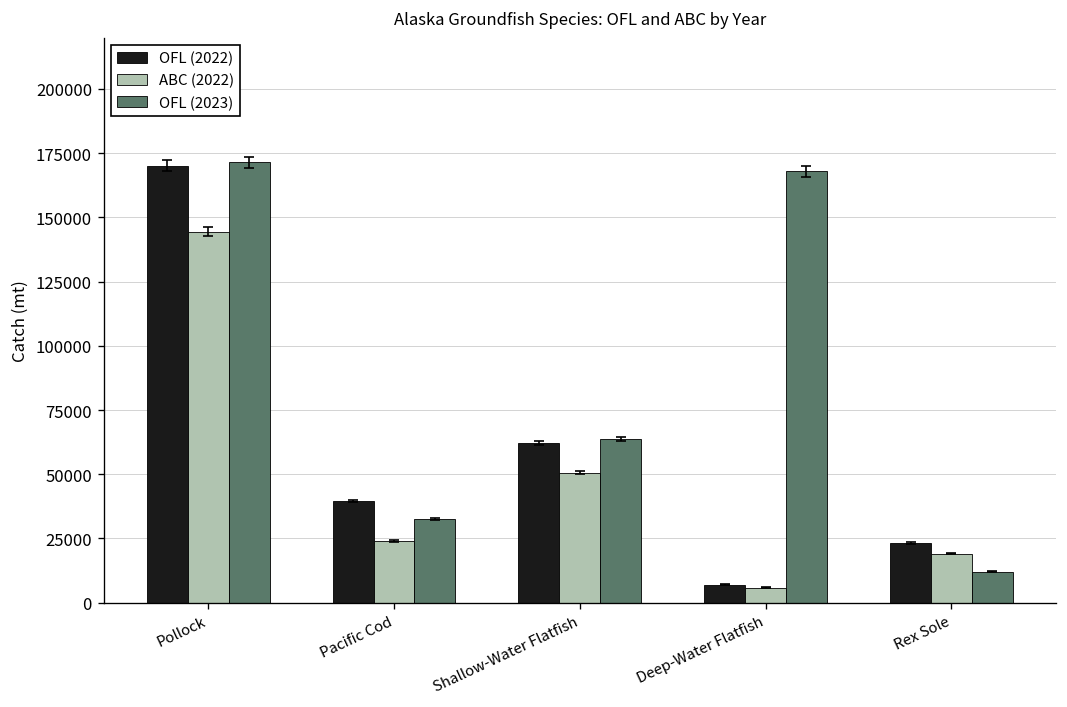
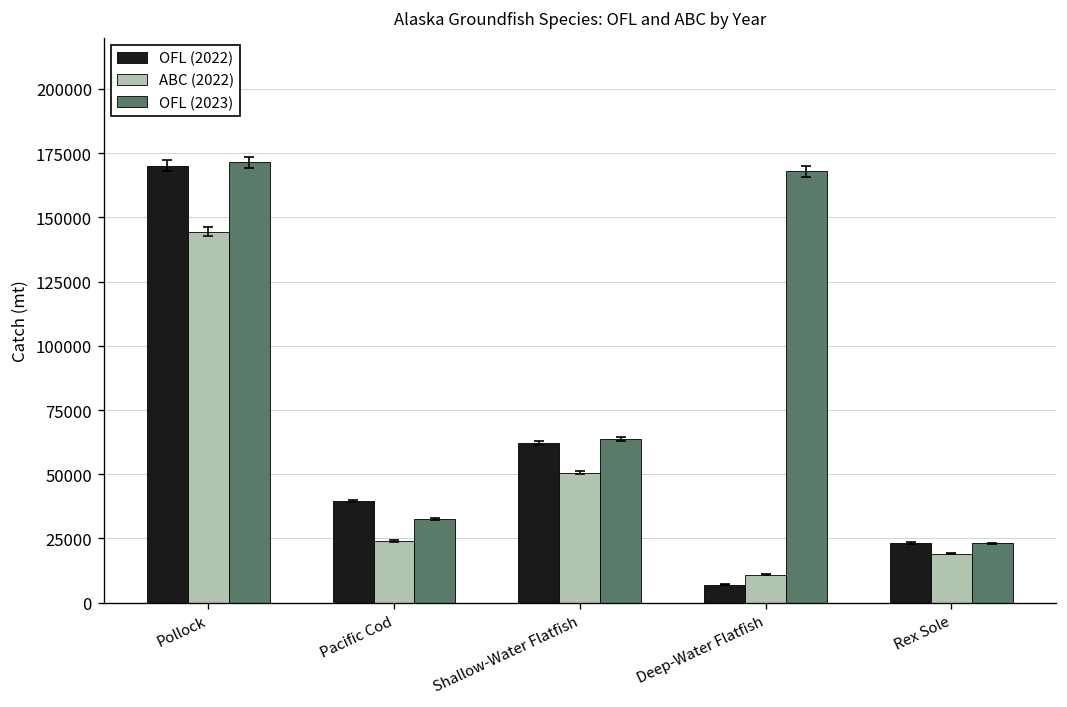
ABC (2022), Deep-Water Flatfish: 6000 -> 11000
OFL (2023), Rex Sole: 12000 -> 23000
